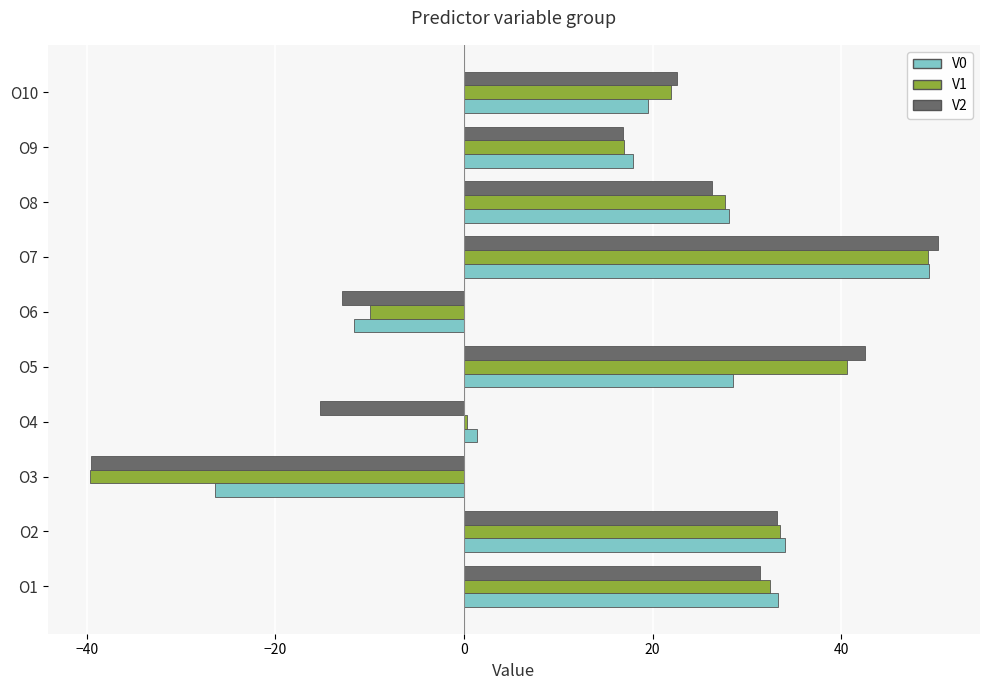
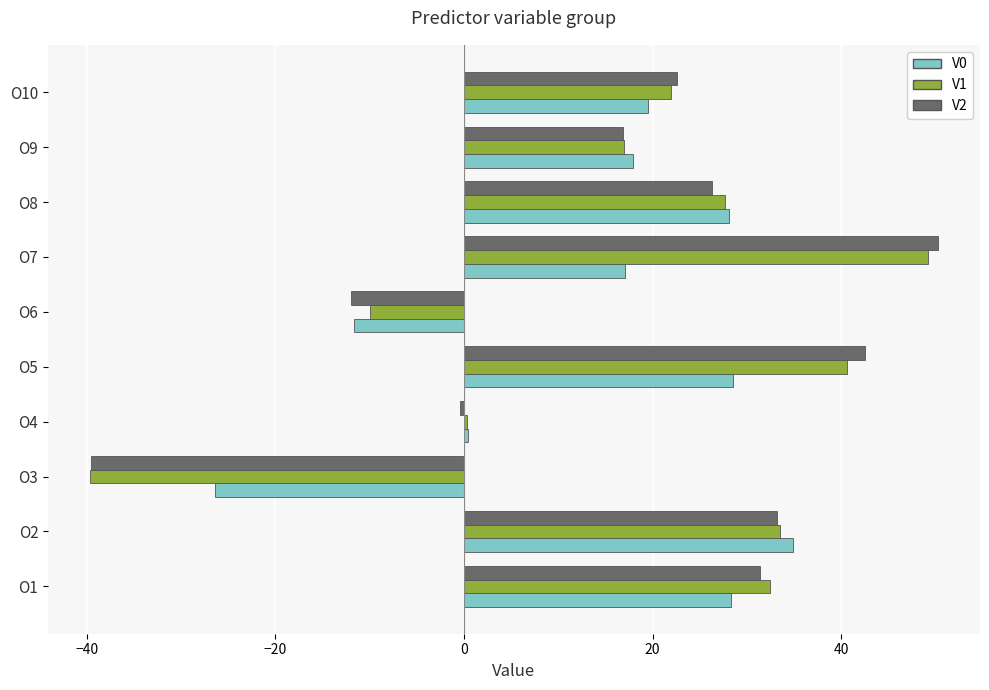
V0, O7: 49 -> 17
V2, O6: -13 -> -12
V2, O4: -15 -> 0
V0, O4: 1 -> 0
V0, O2: 34 -> 35
V0, O1: 33 -> 28
